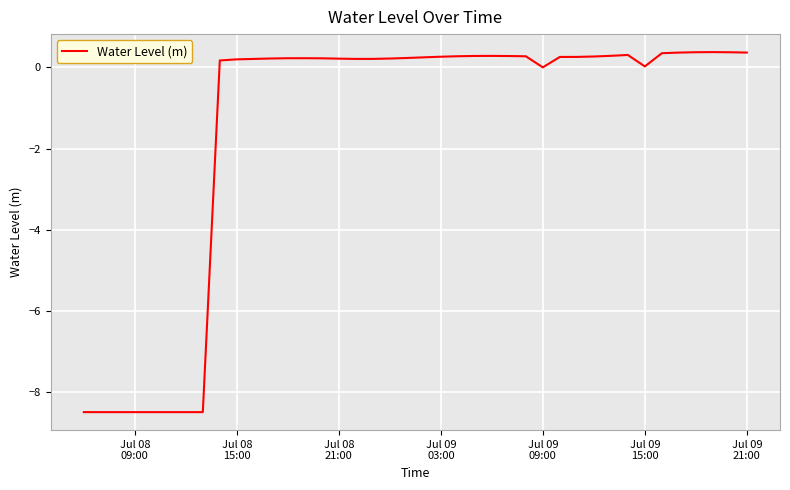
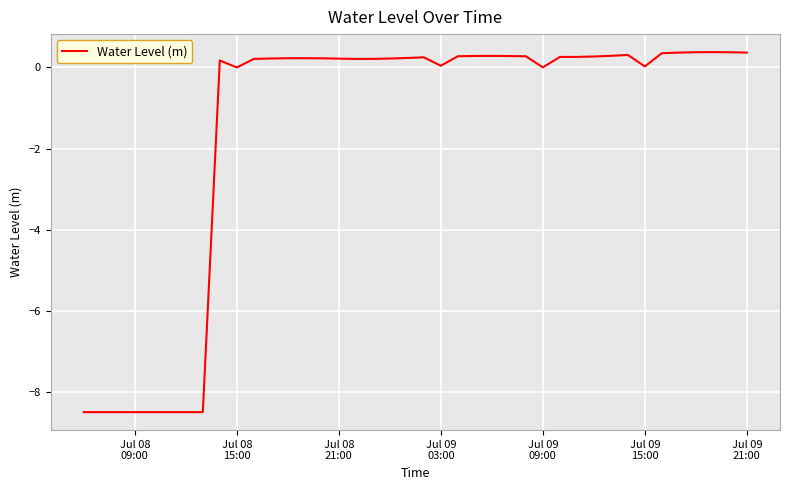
Jul 08 15:00: 0.2 -> 0.0
Jul 09 03:00: 0.3 -> 0.0
